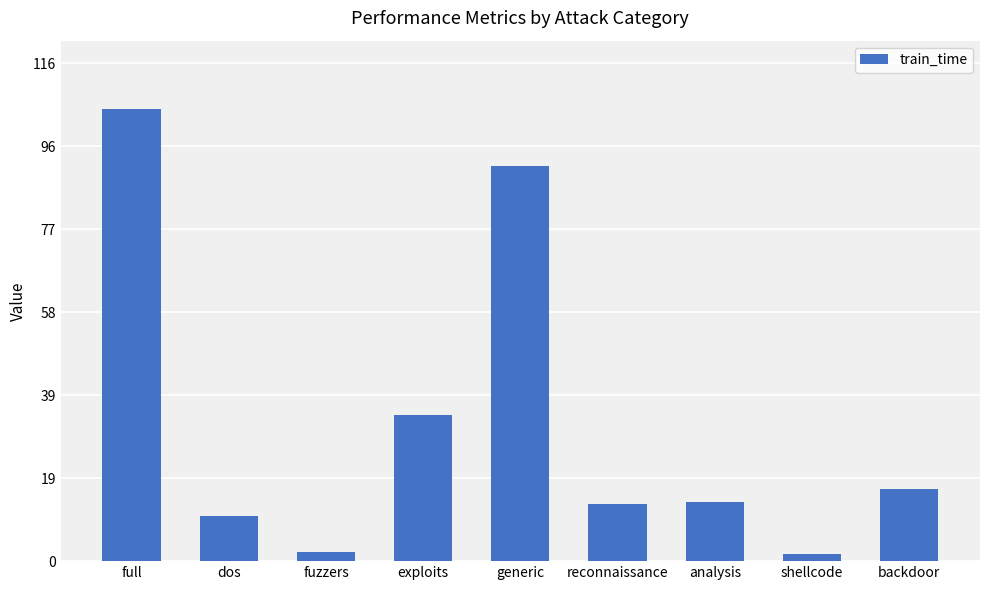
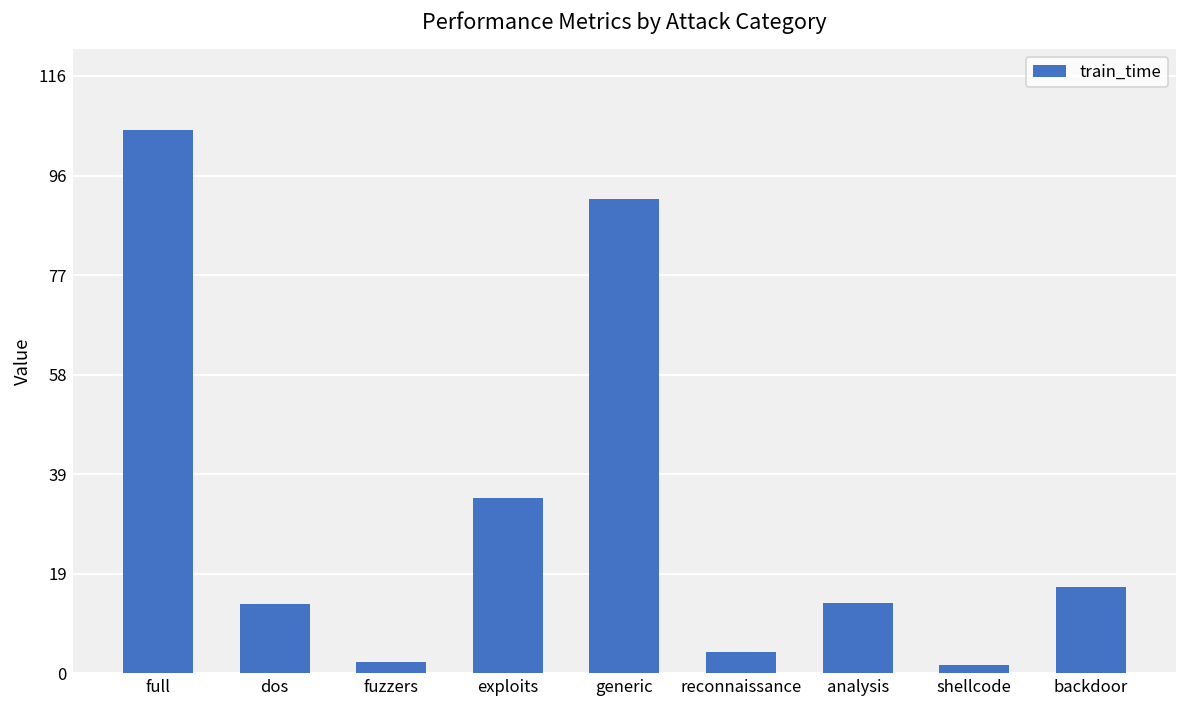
dos: 10 -> 13
reconnaissance: 13 -> 4
